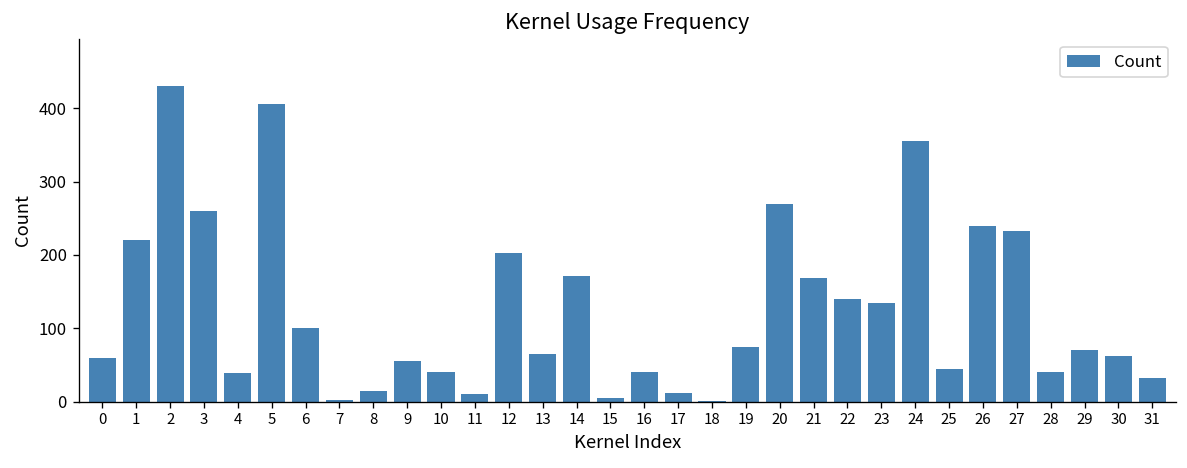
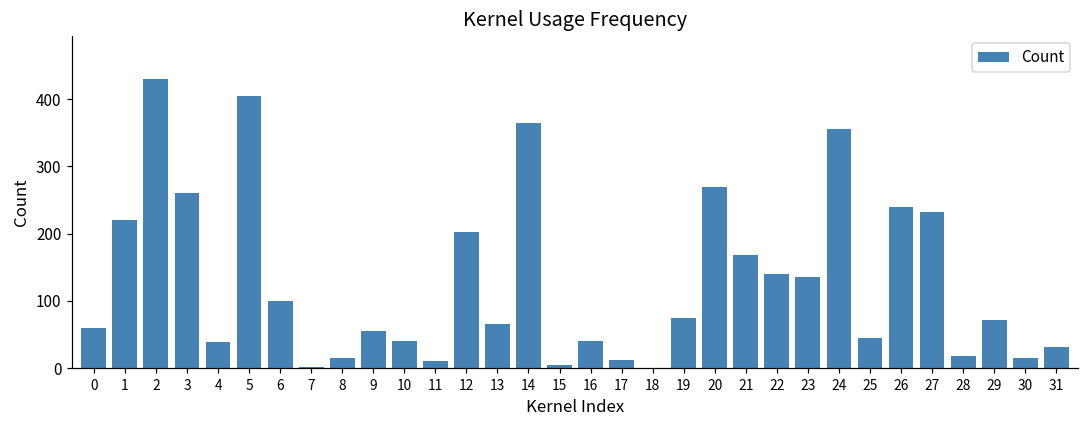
14: 170 -> 370
28: 40 -> 20
30: 60 -> 20
